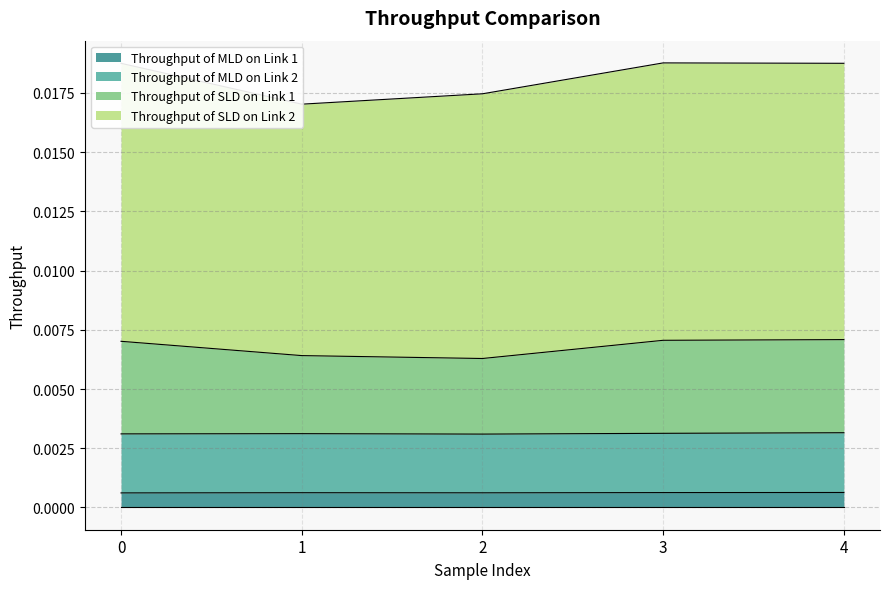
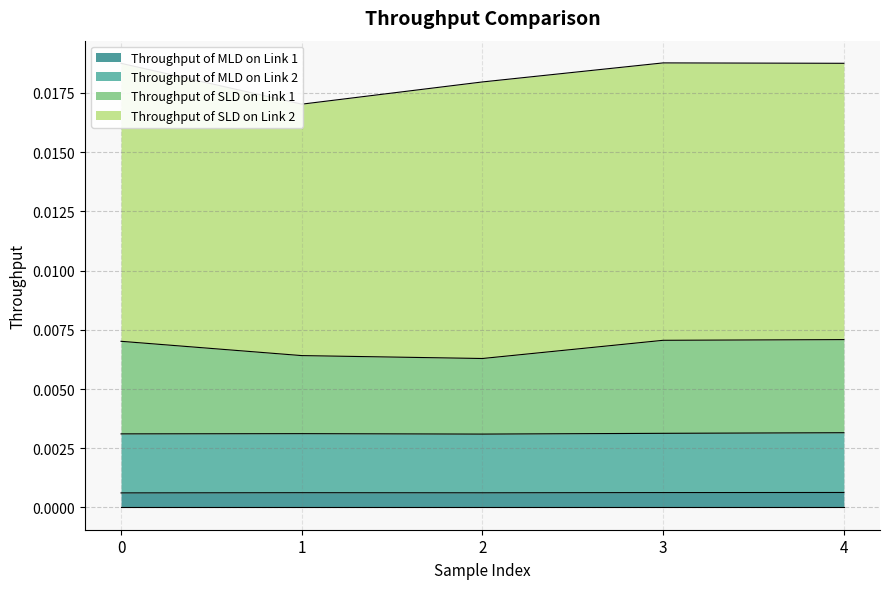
Throughput of SLD on Link 2, 2: 0.0112 -> 0.0117
